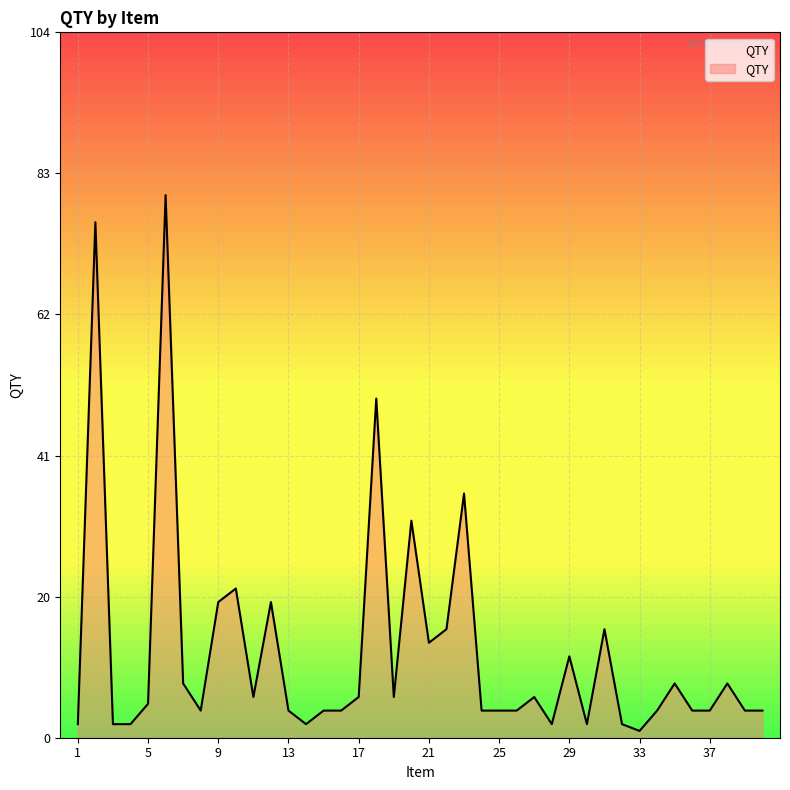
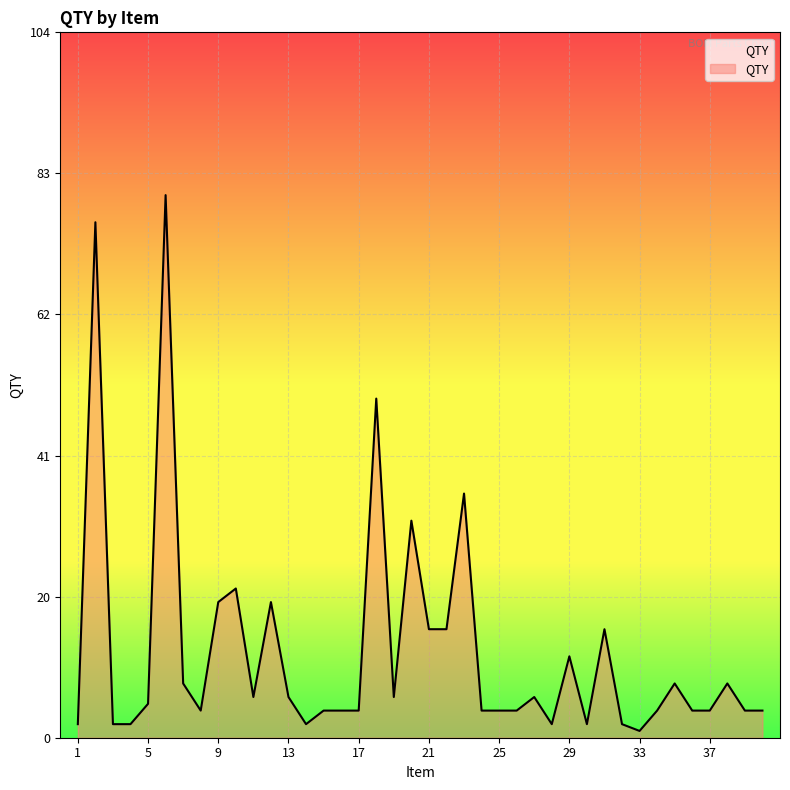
13: 4 -> 6
17: 6 -> 4
21: 14 -> 16
